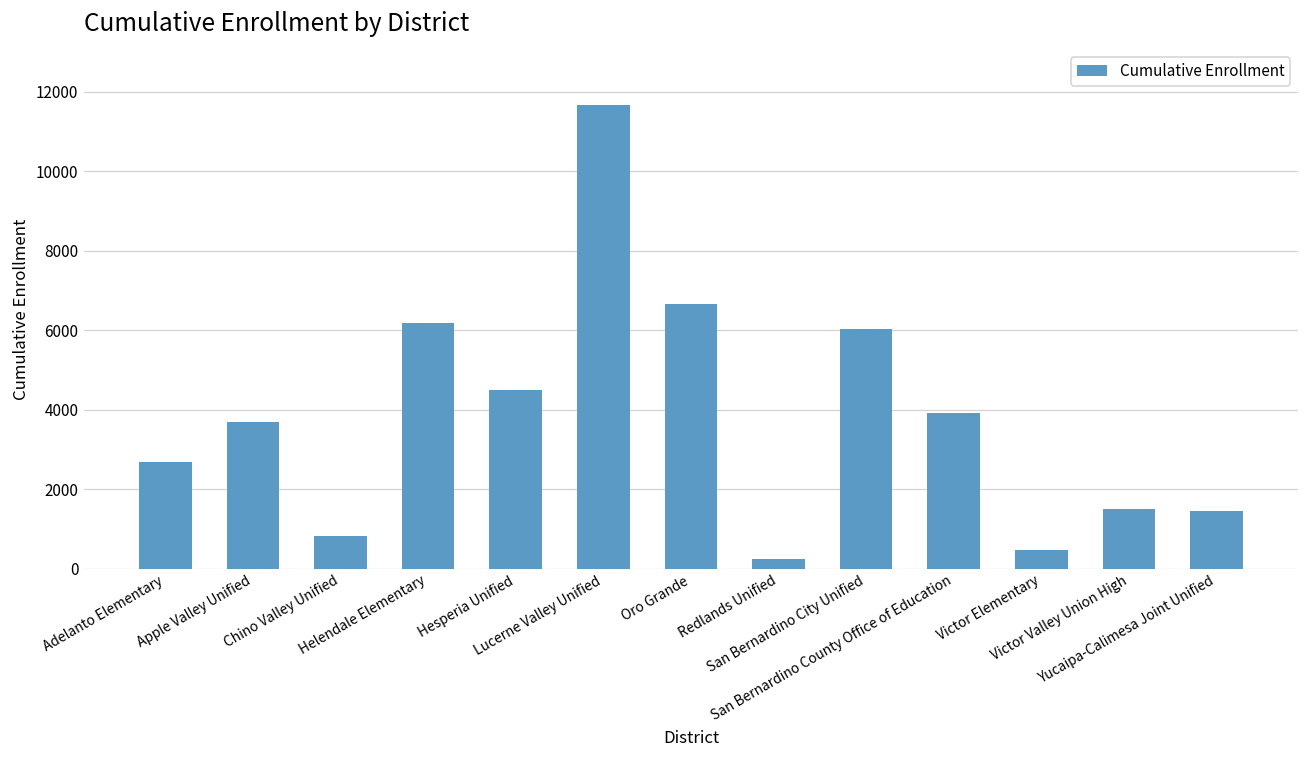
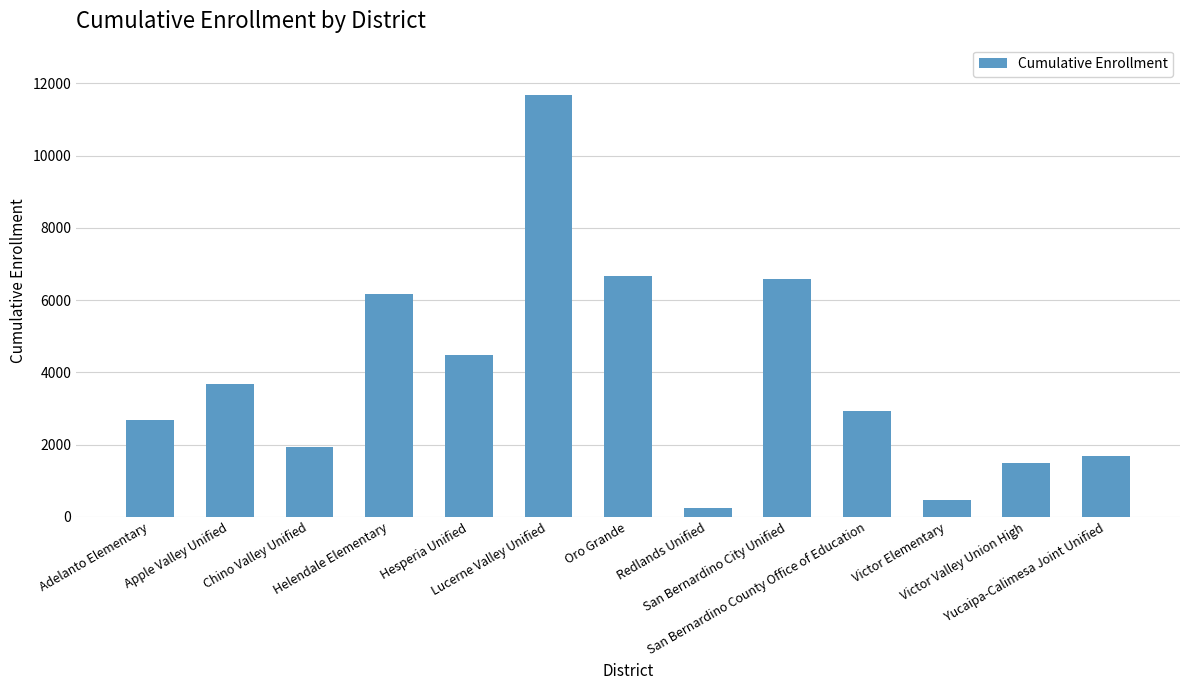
Chino Valley Unified: 800 -> 1900
San Bernardino City Unified: 6000 -> 6600
San Bernardino County Office of Education: 3900 -> 2900
Yucaipa-Calimesa Joint Unified: 1500 -> 1700
